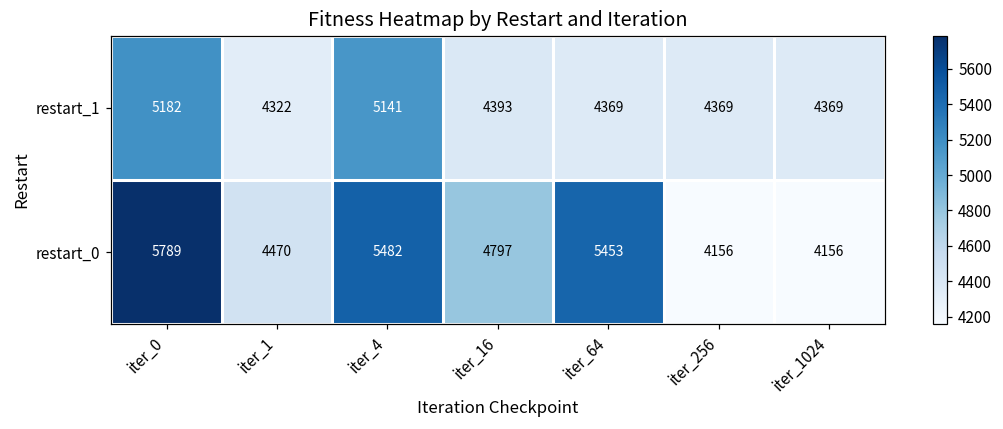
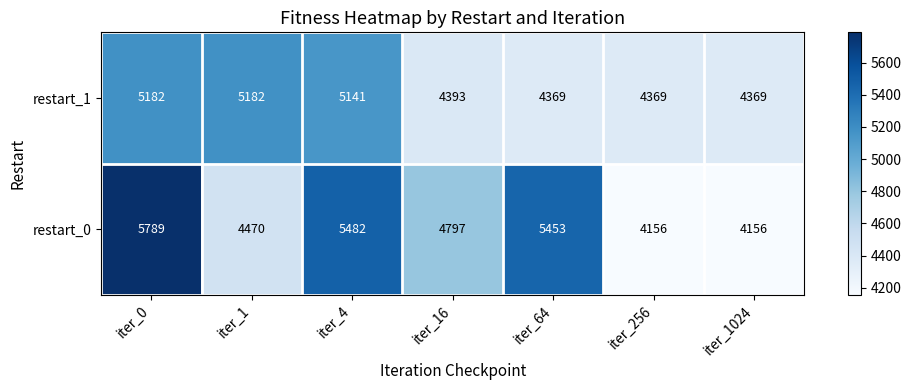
restart_1, iter_1: 4322 -> 5182
